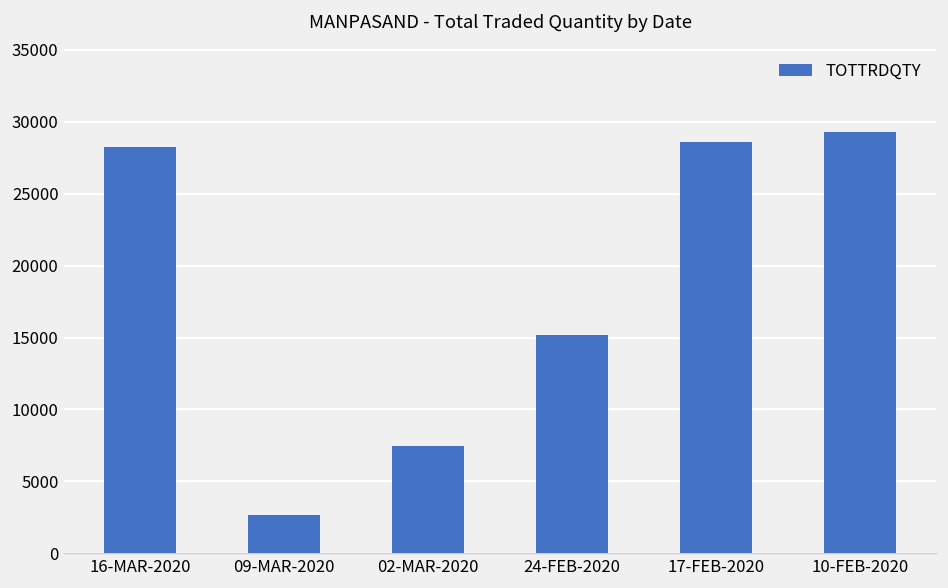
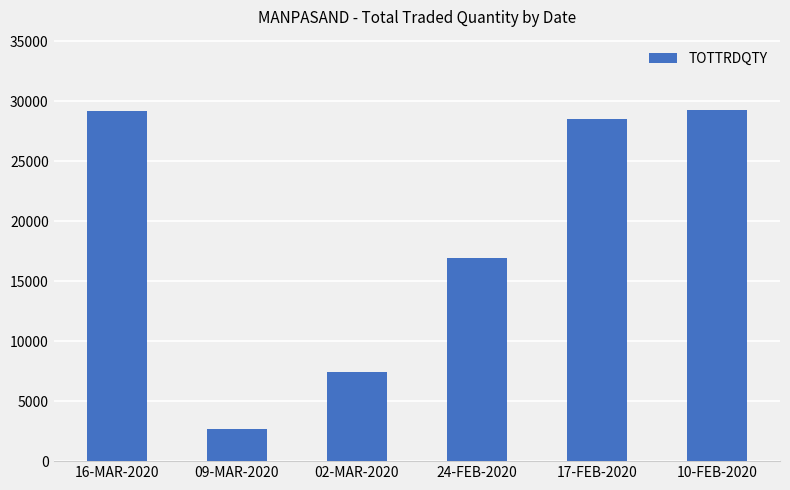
16-MAR-2020: 28200 -> 29200
24-FEB-2020: 15200 -> 16900
